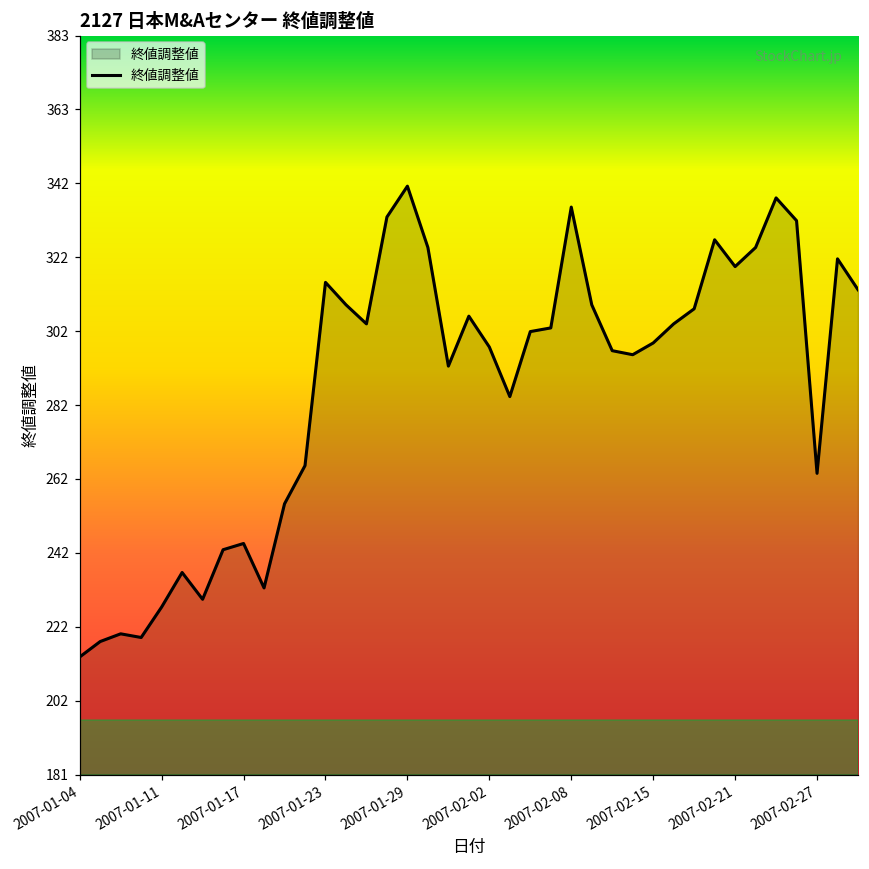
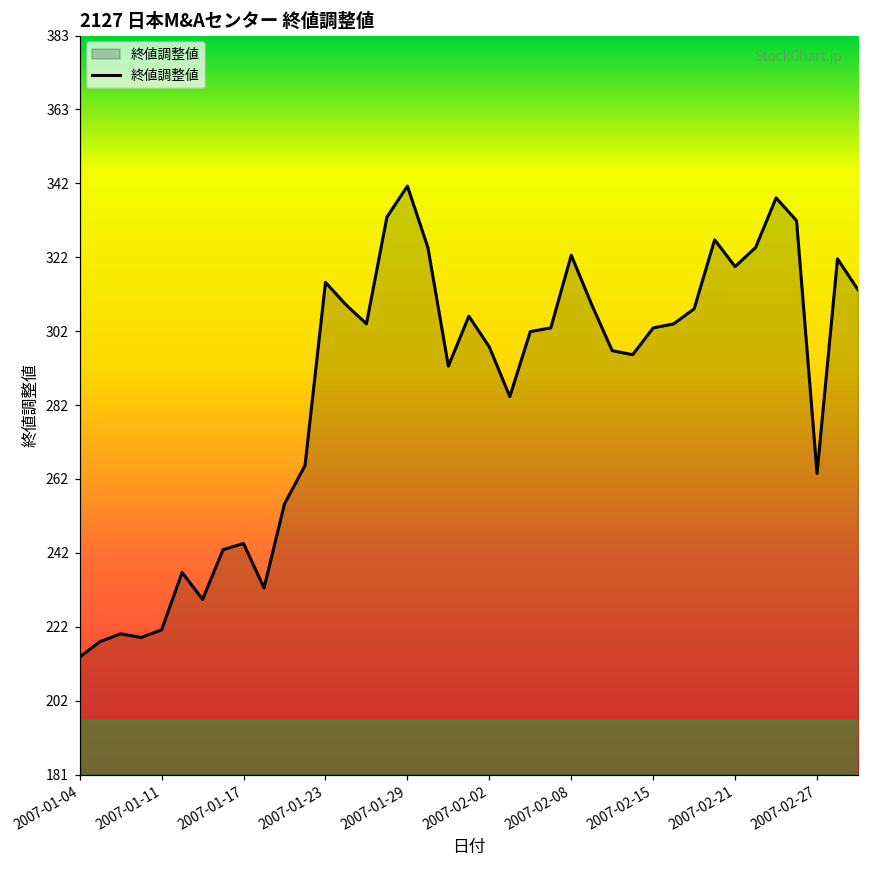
2007-01-11: 227 -> 221
2007-02-08: 336 -> 323
2007-02-15: 299 -> 303
